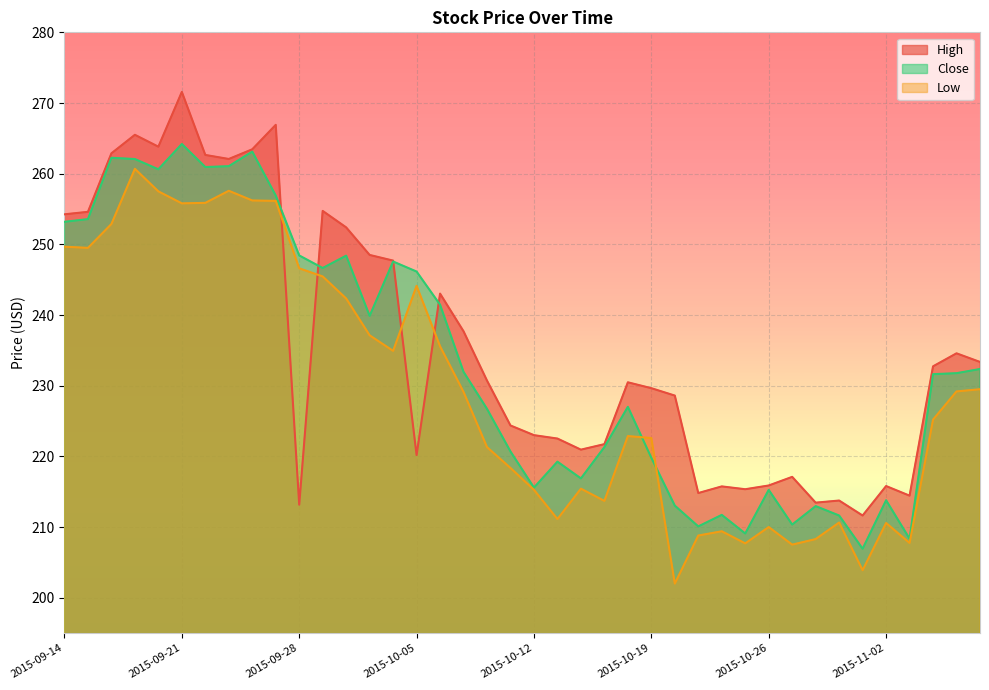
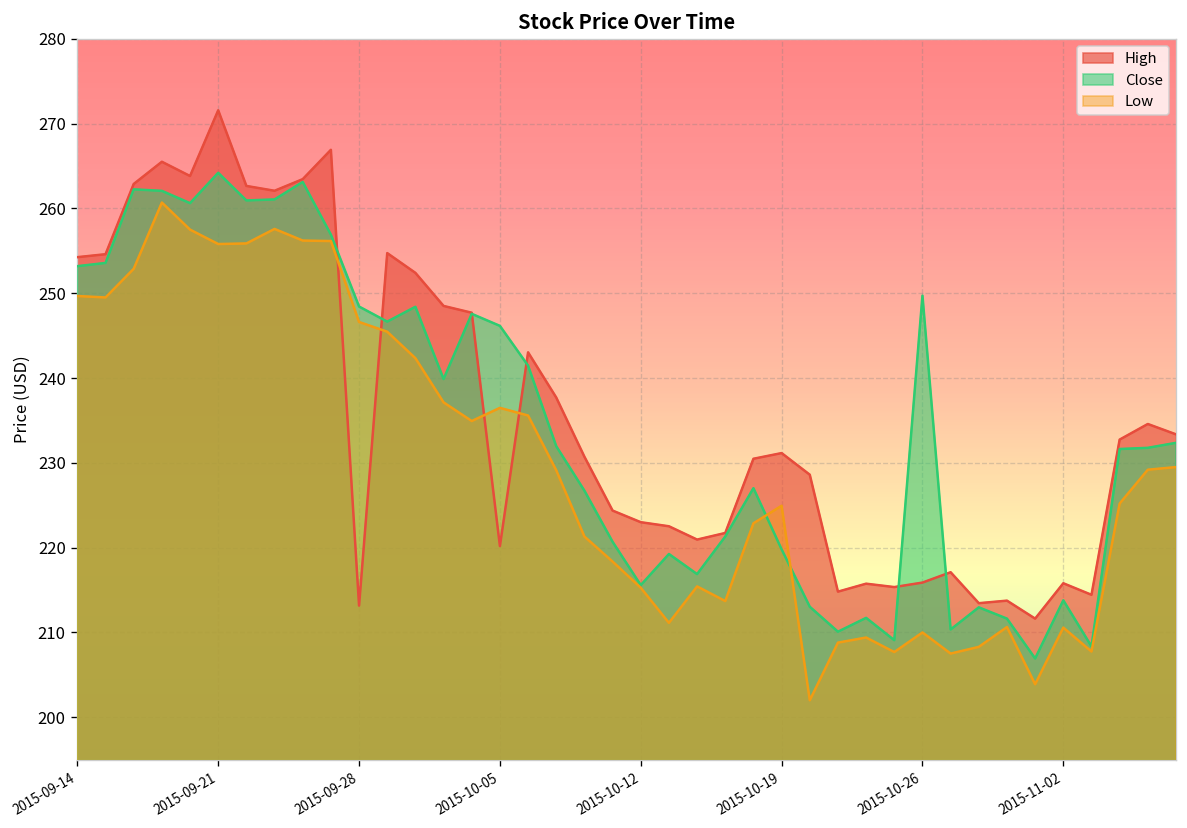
Low, 2015-10-05: 244 -> 236
High, 2015-10-19: 230 -> 231
Low, 2015-10-19: 223 -> 225
Close, 2015-10-26: 215 -> 250
